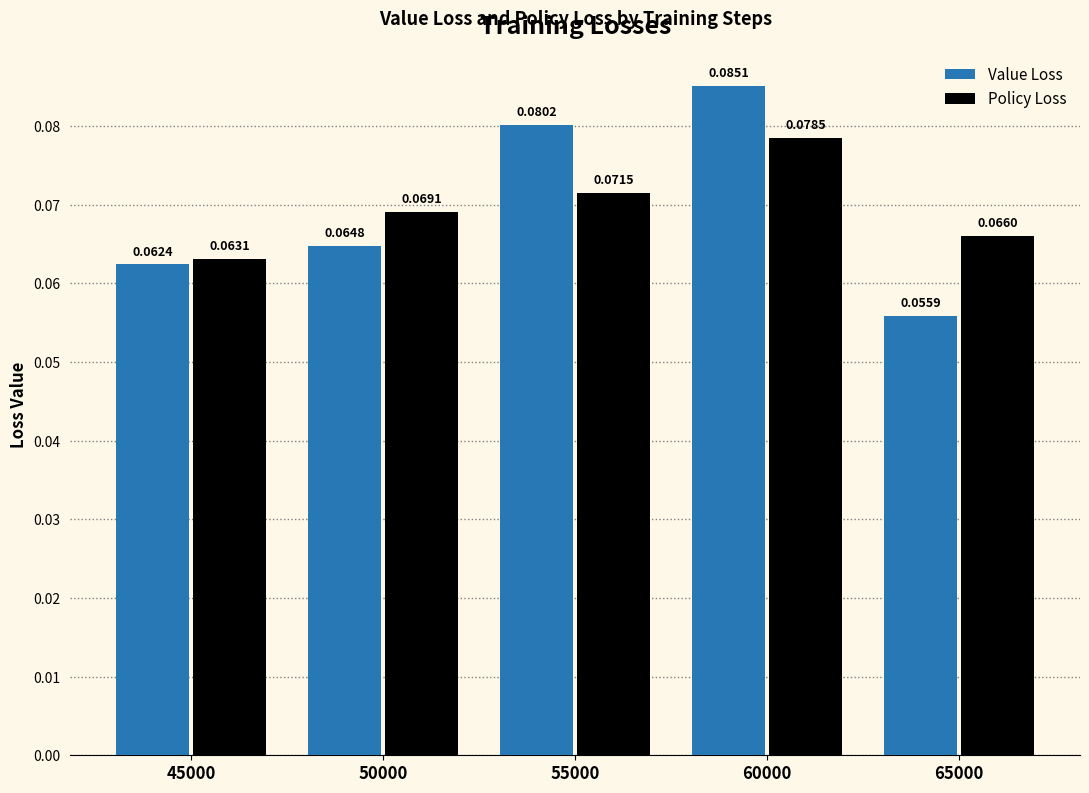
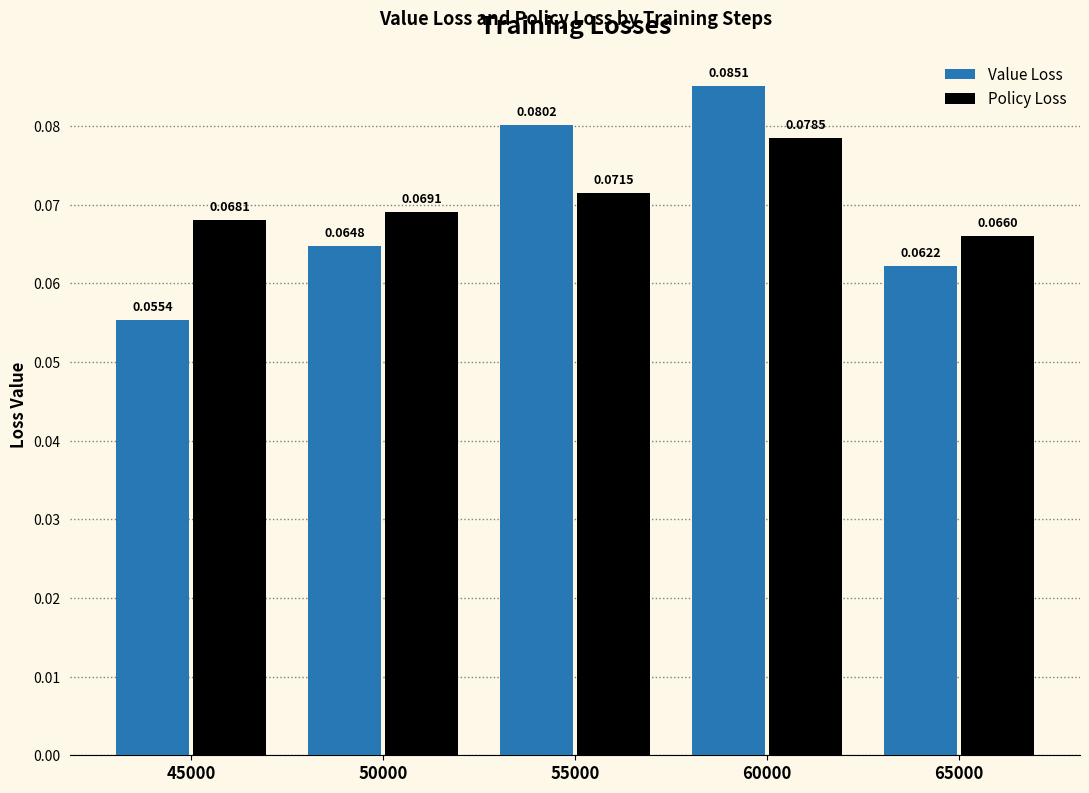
Value Loss, 45000: 0.0624 -> 0.0554
Policy Loss, 45000: 0.0631 -> 0.0681
Value Loss, 65000: 0.0559 -> 0.0622
